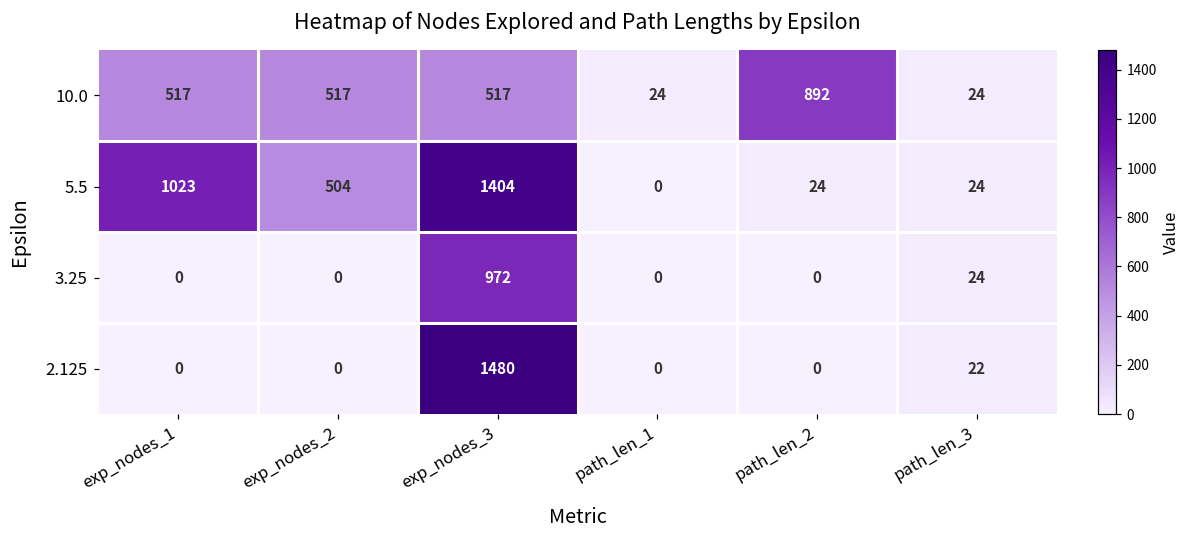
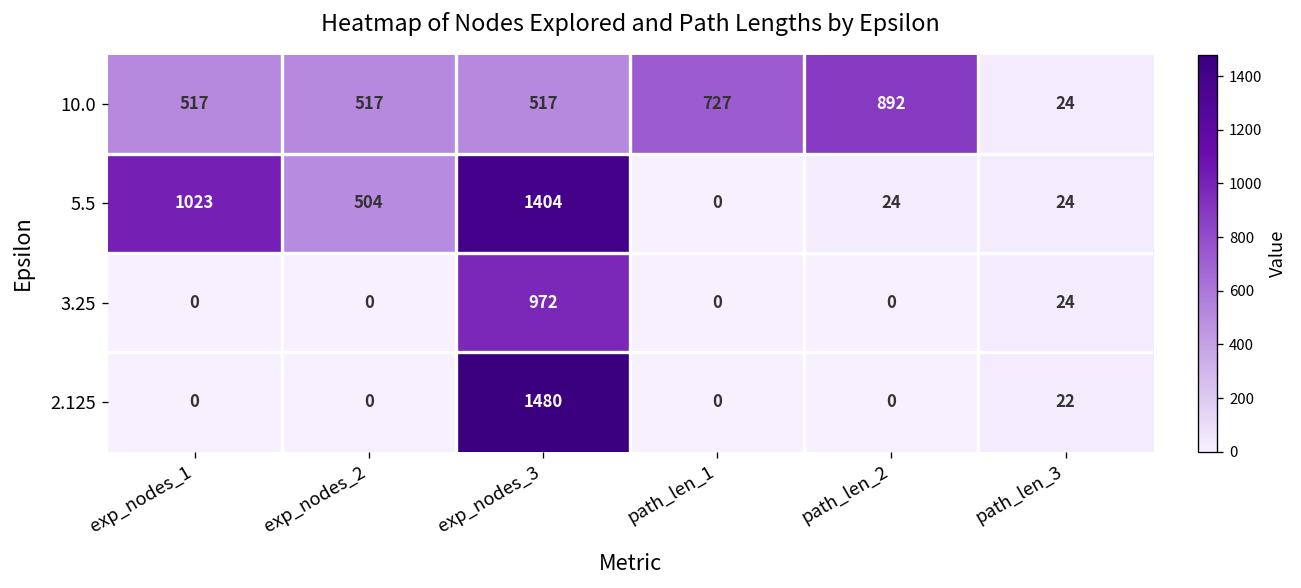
10.0, path_len_1: 24 -> 727
